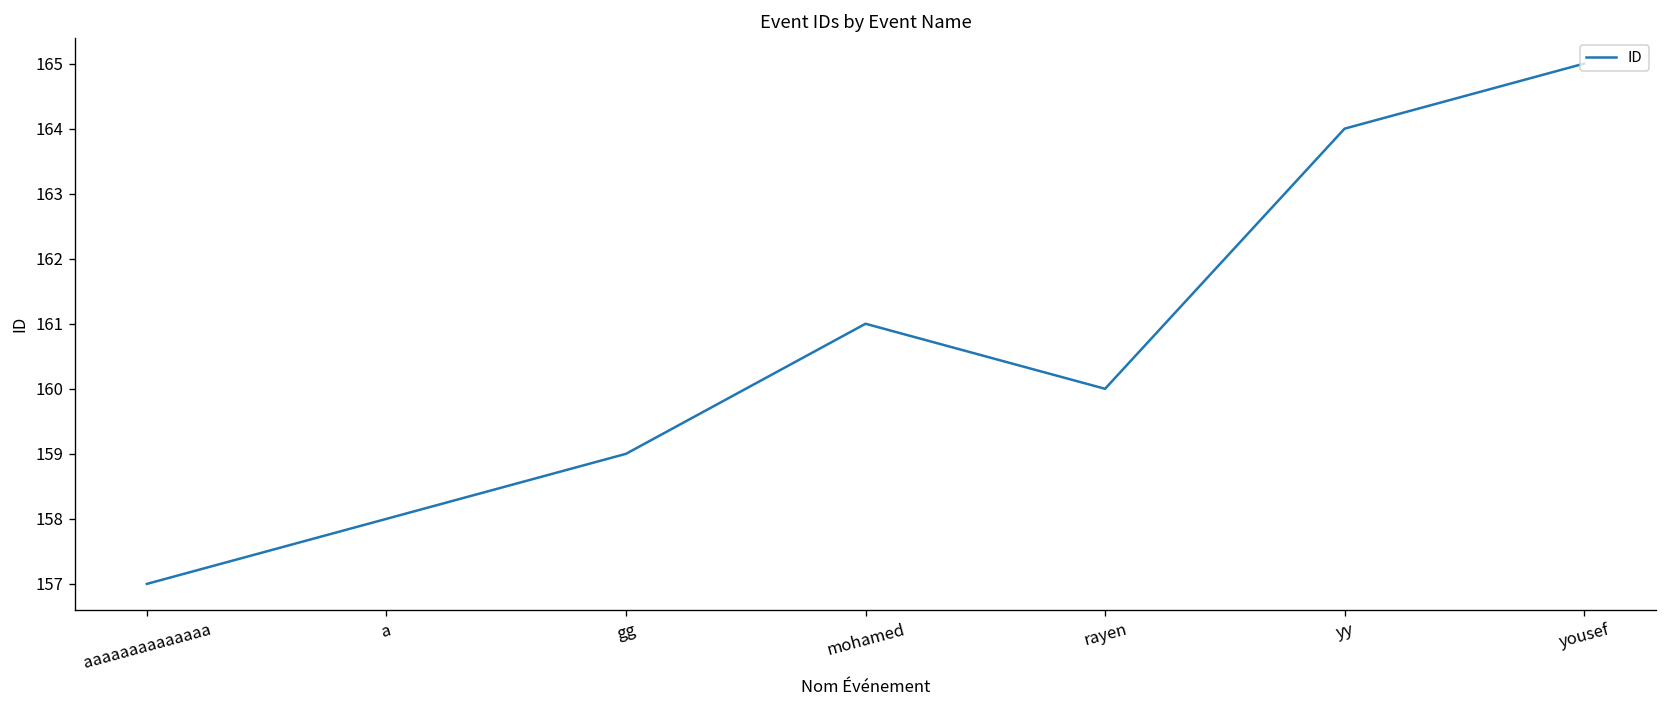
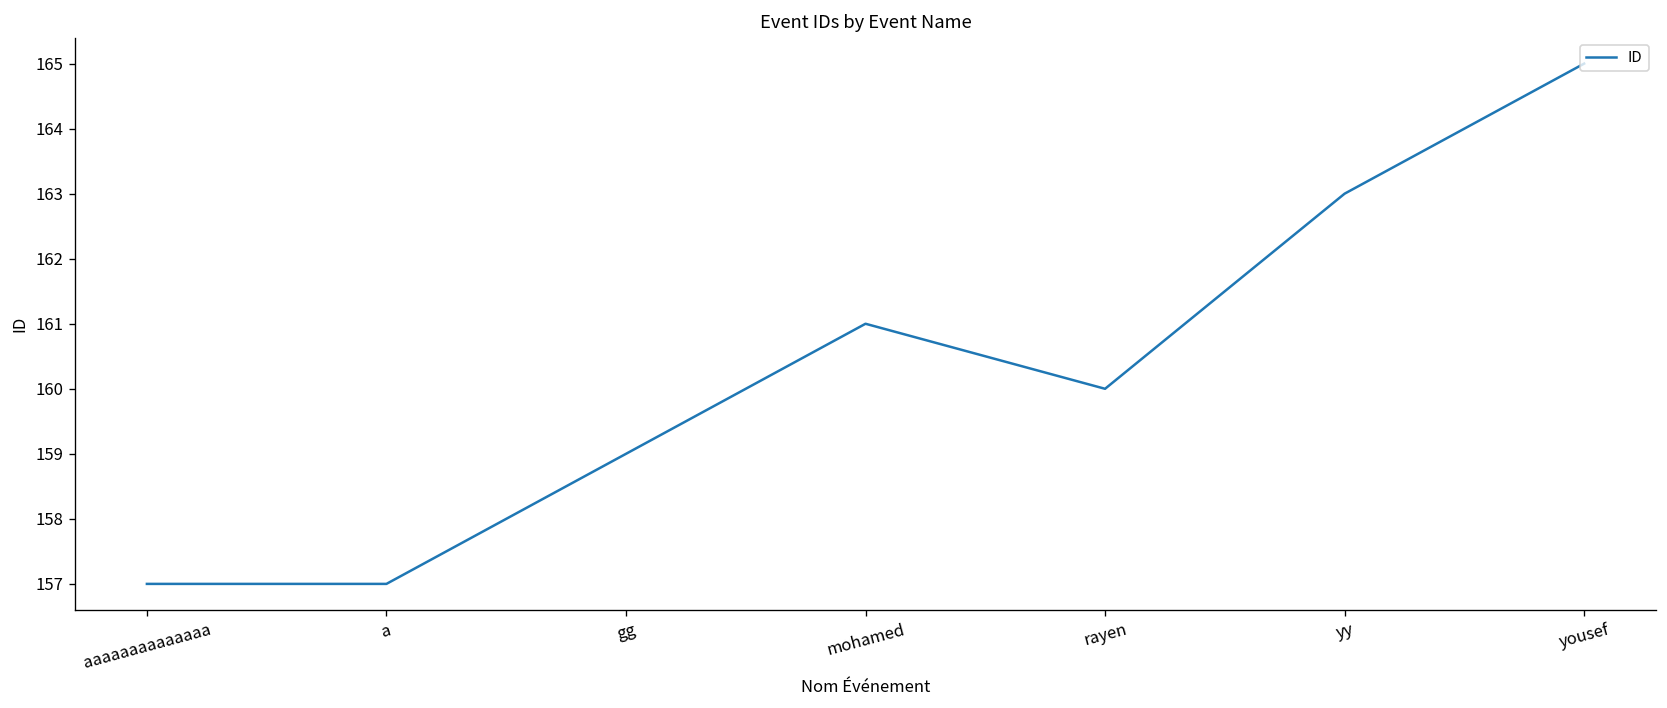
a: 158 -> 157
yy: 164 -> 163
